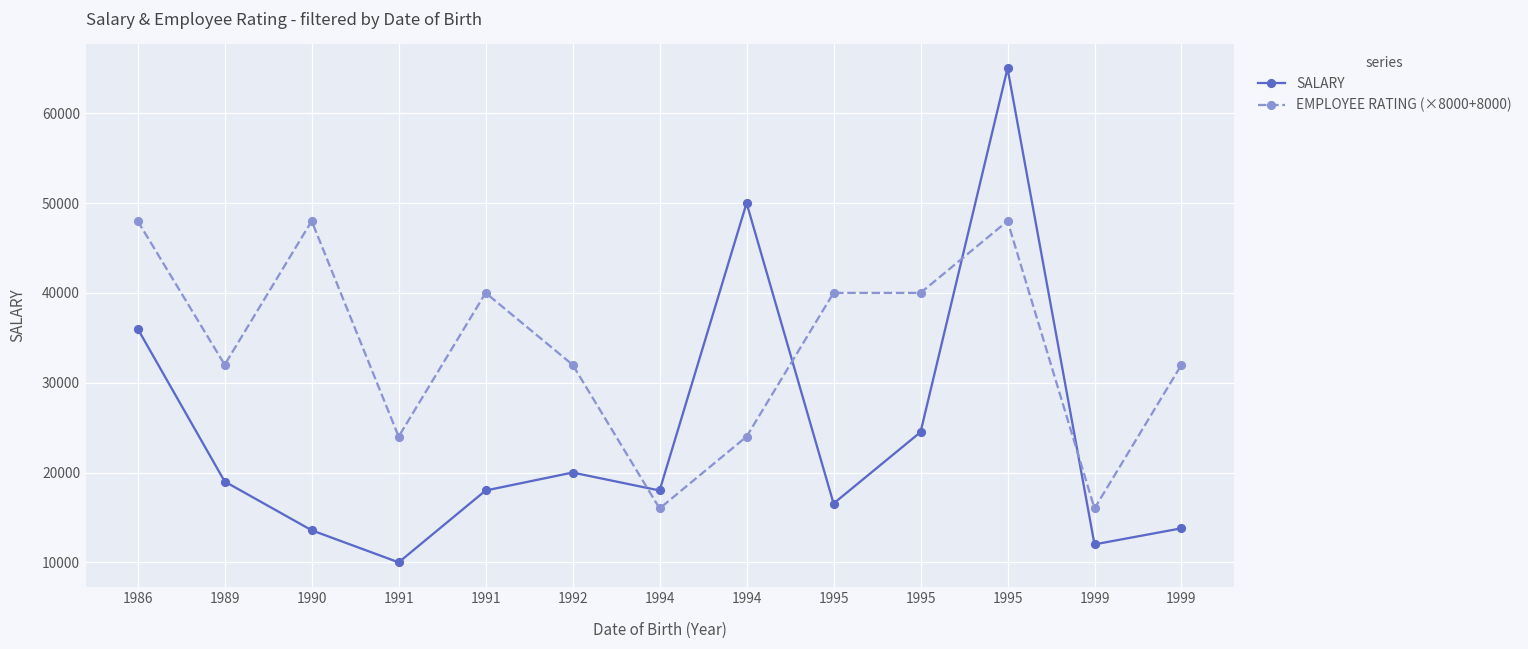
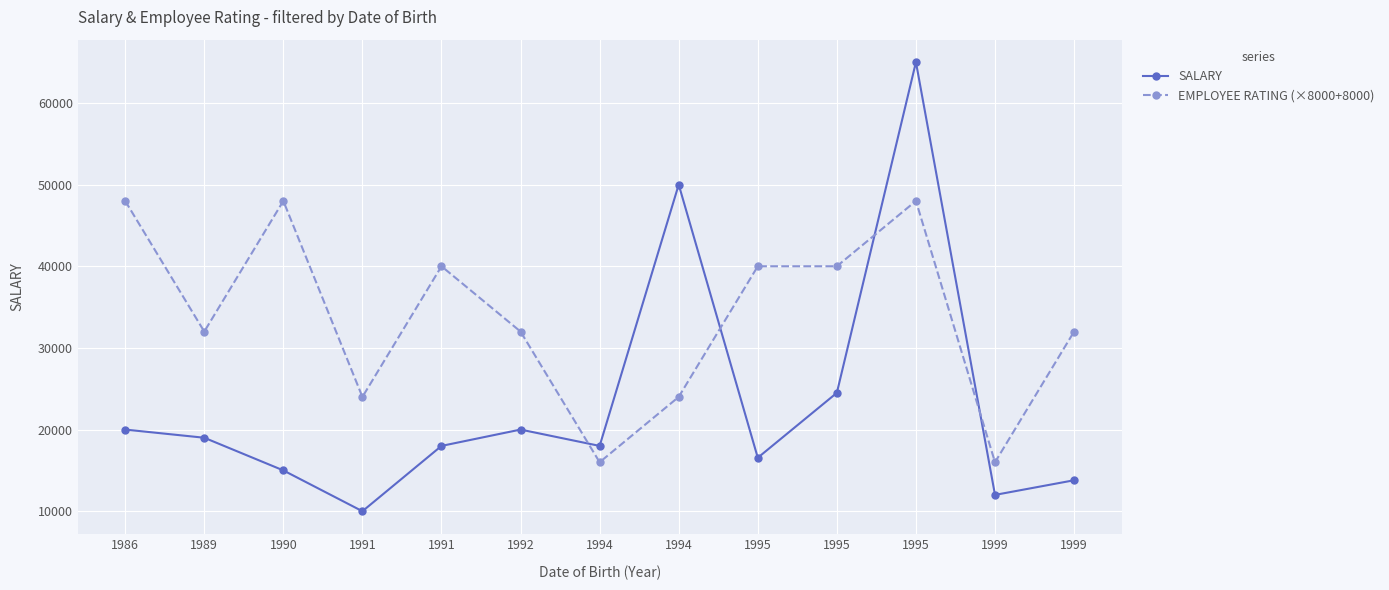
SALARY, 1986: 36000 -> 20000
SALARY, 1990: 14000 -> 15000
